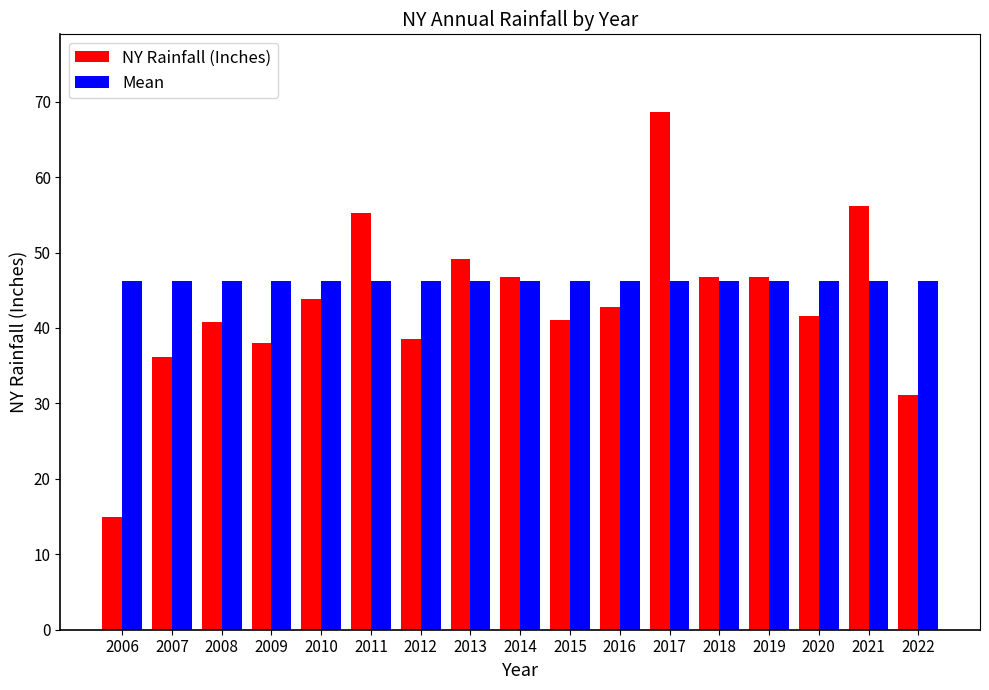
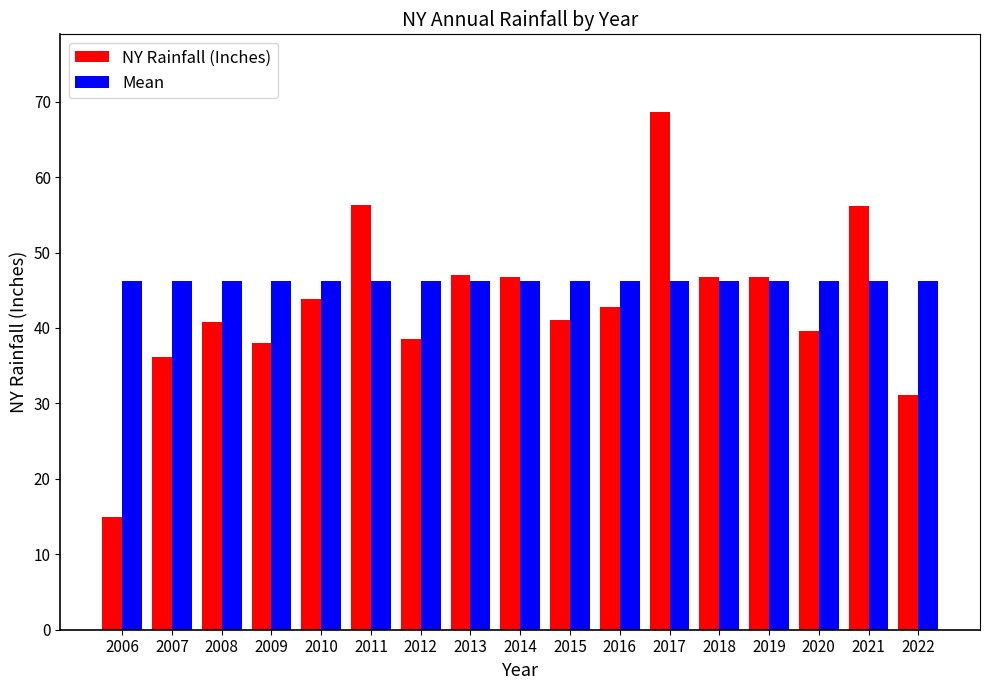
NY Rainfall (Inches), 2011: 55 -> 56
NY Rainfall (Inches), 2013: 49 -> 47
NY Rainfall (Inches), 2020: 42 -> 40
